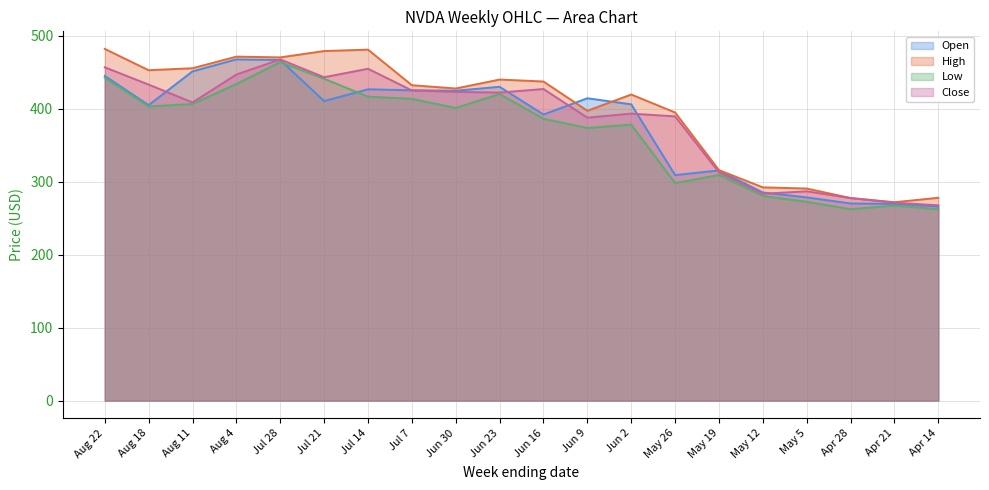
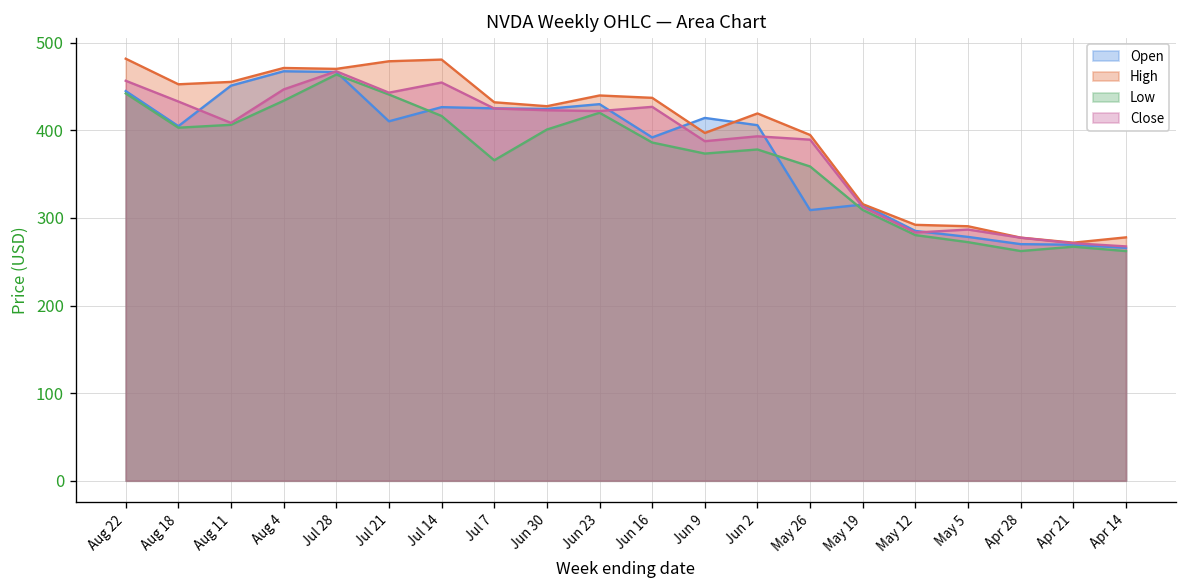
Low, Jul 7: 410 -> 370
Low, May 26: 300 -> 360
